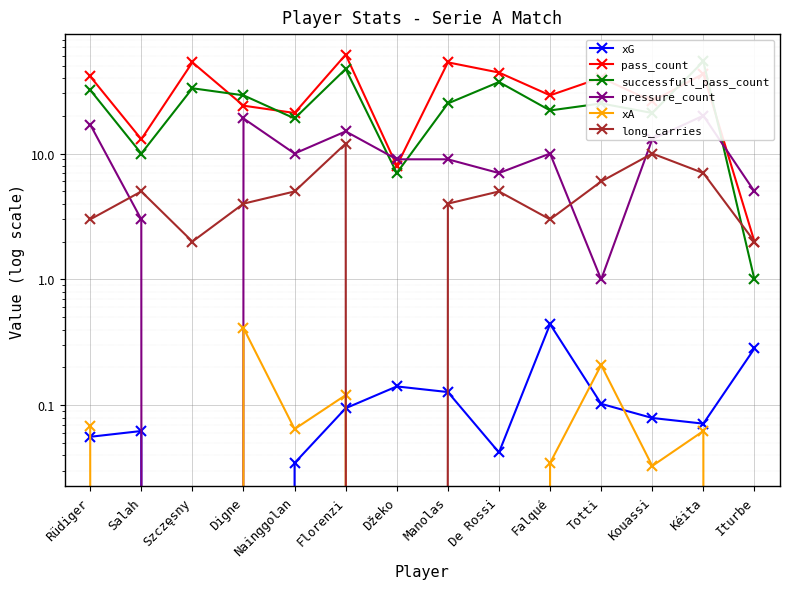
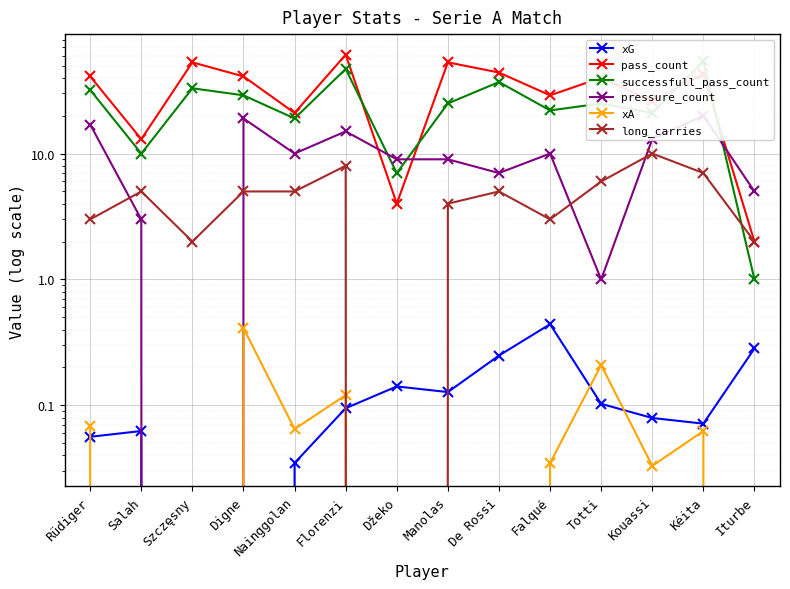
pass_count, Digne: 24 -> 41
long_carries, Digne: 4 -> 5
long_carries, Florenzi: 12 -> 8
pass_count, Džeko: 8 -> 4
xG, De Rossi: 0.042 -> 0.25
